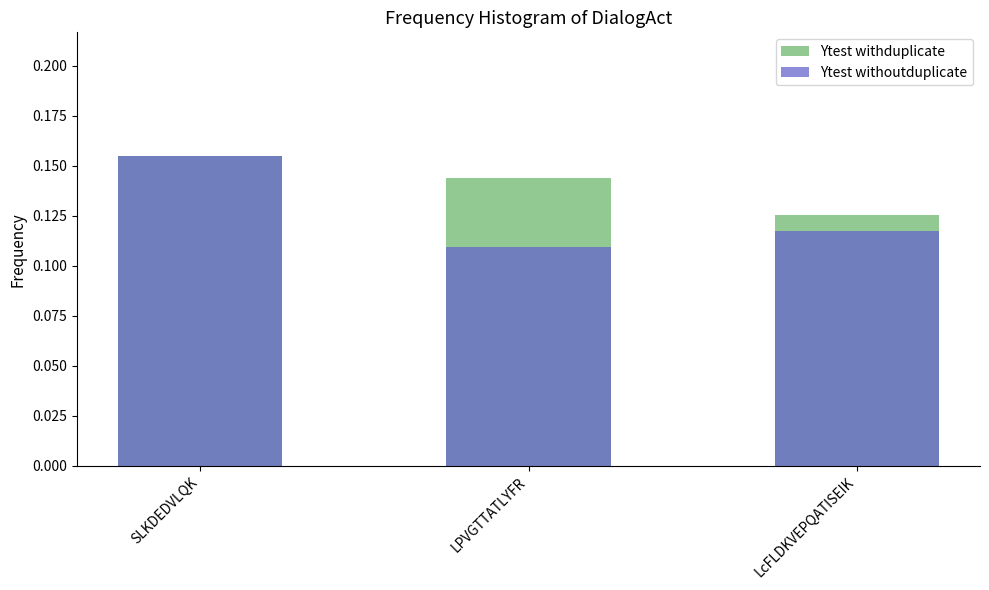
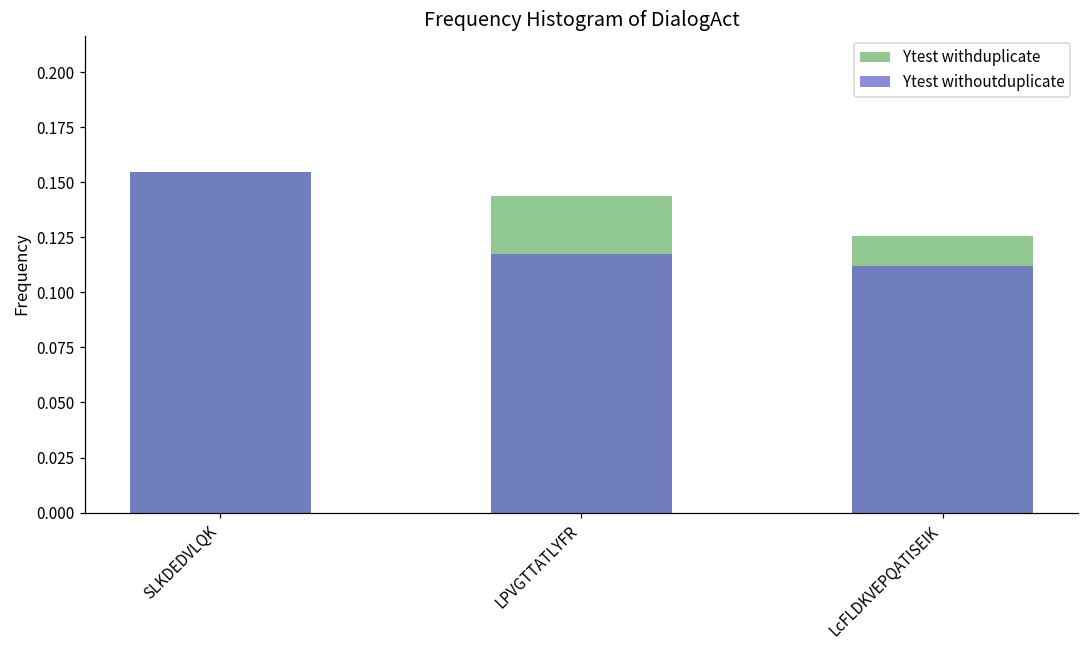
Ytest withoutduplicate, LPVGTTATLYFR: 0.109 -> 0.117
Ytest withoutduplicate, LcFLDKVEPQATISEIK: 0.117 -> 0.112
